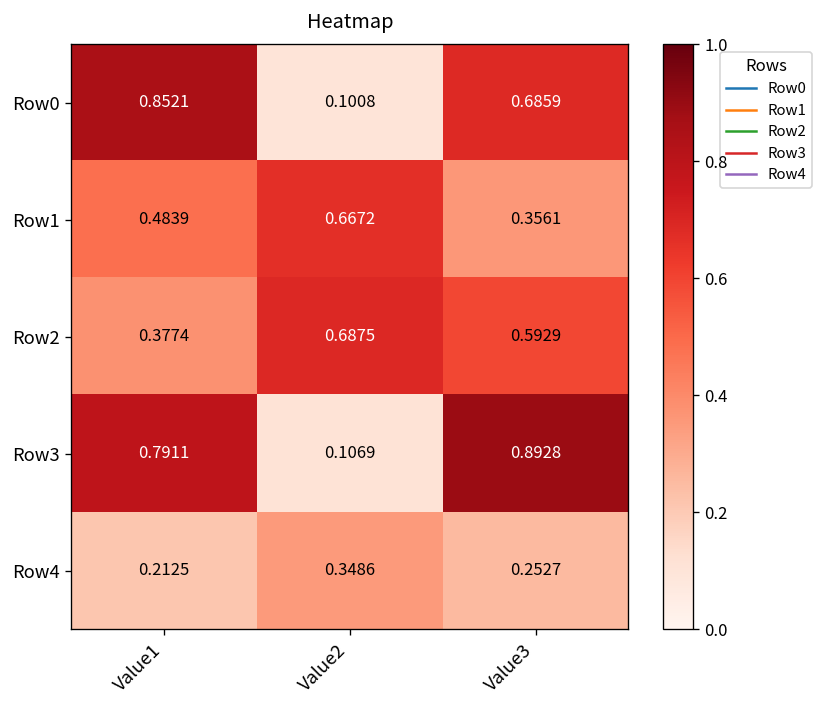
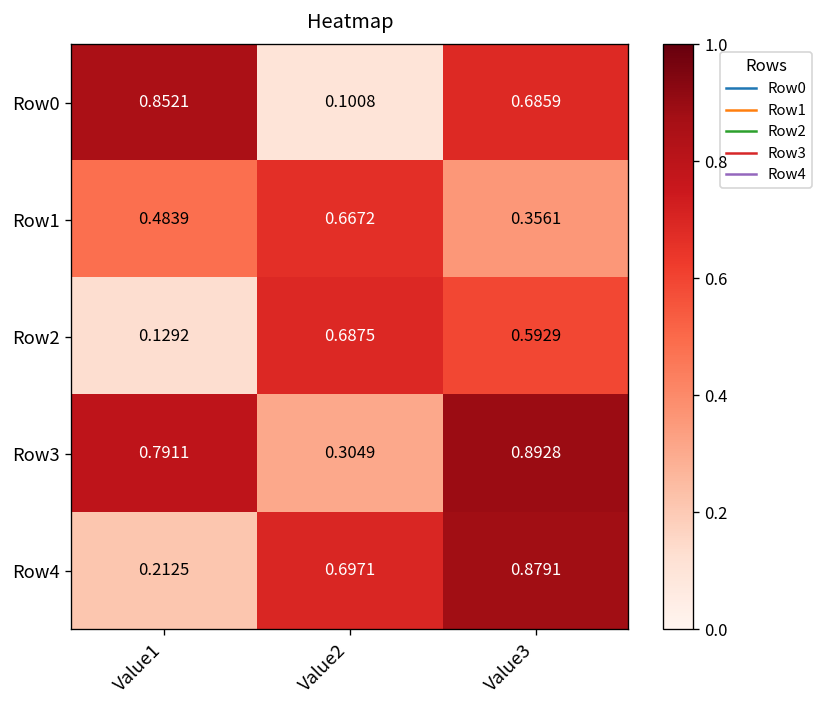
Row2, Value1: 0.3774 -> 0.1292
Row3, Value2: 0.1069 -> 0.3049
Row4, Value2: 0.3486 -> 0.6971
Row4, Value3: 0.2527 -> 0.8791
